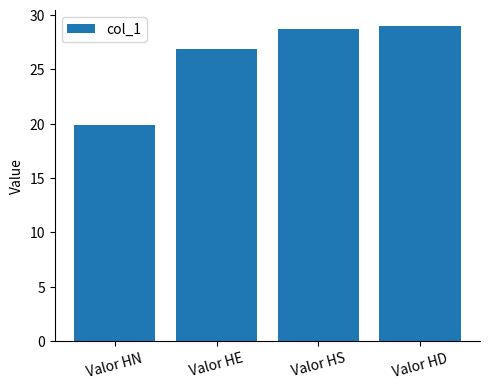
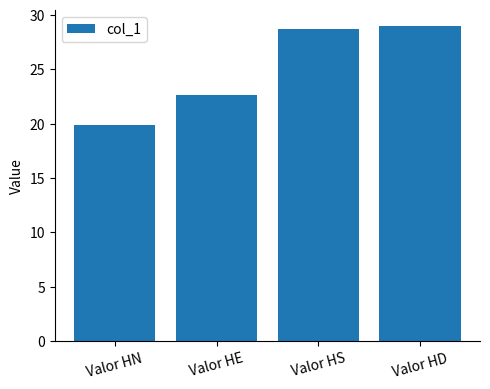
Valor HE: 26.9 -> 22.6
